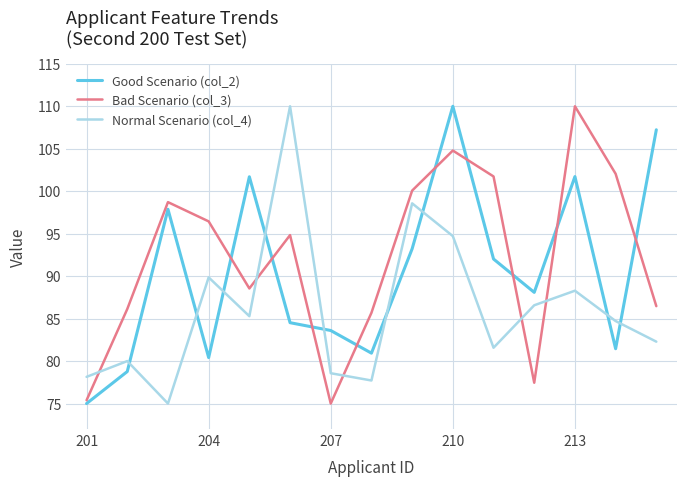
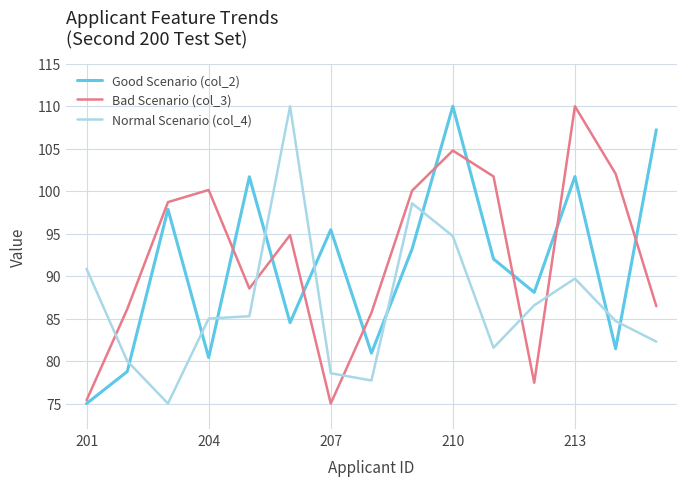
Normal Scenario (col_4), 201: 78 -> 91
Bad Scenario (col_3), 204: 96 -> 100
Normal Scenario (col_4), 204: 90 -> 85
Good Scenario (col_2), 207: 84 -> 95
Normal Scenario (col_4), 213: 88 -> 90
